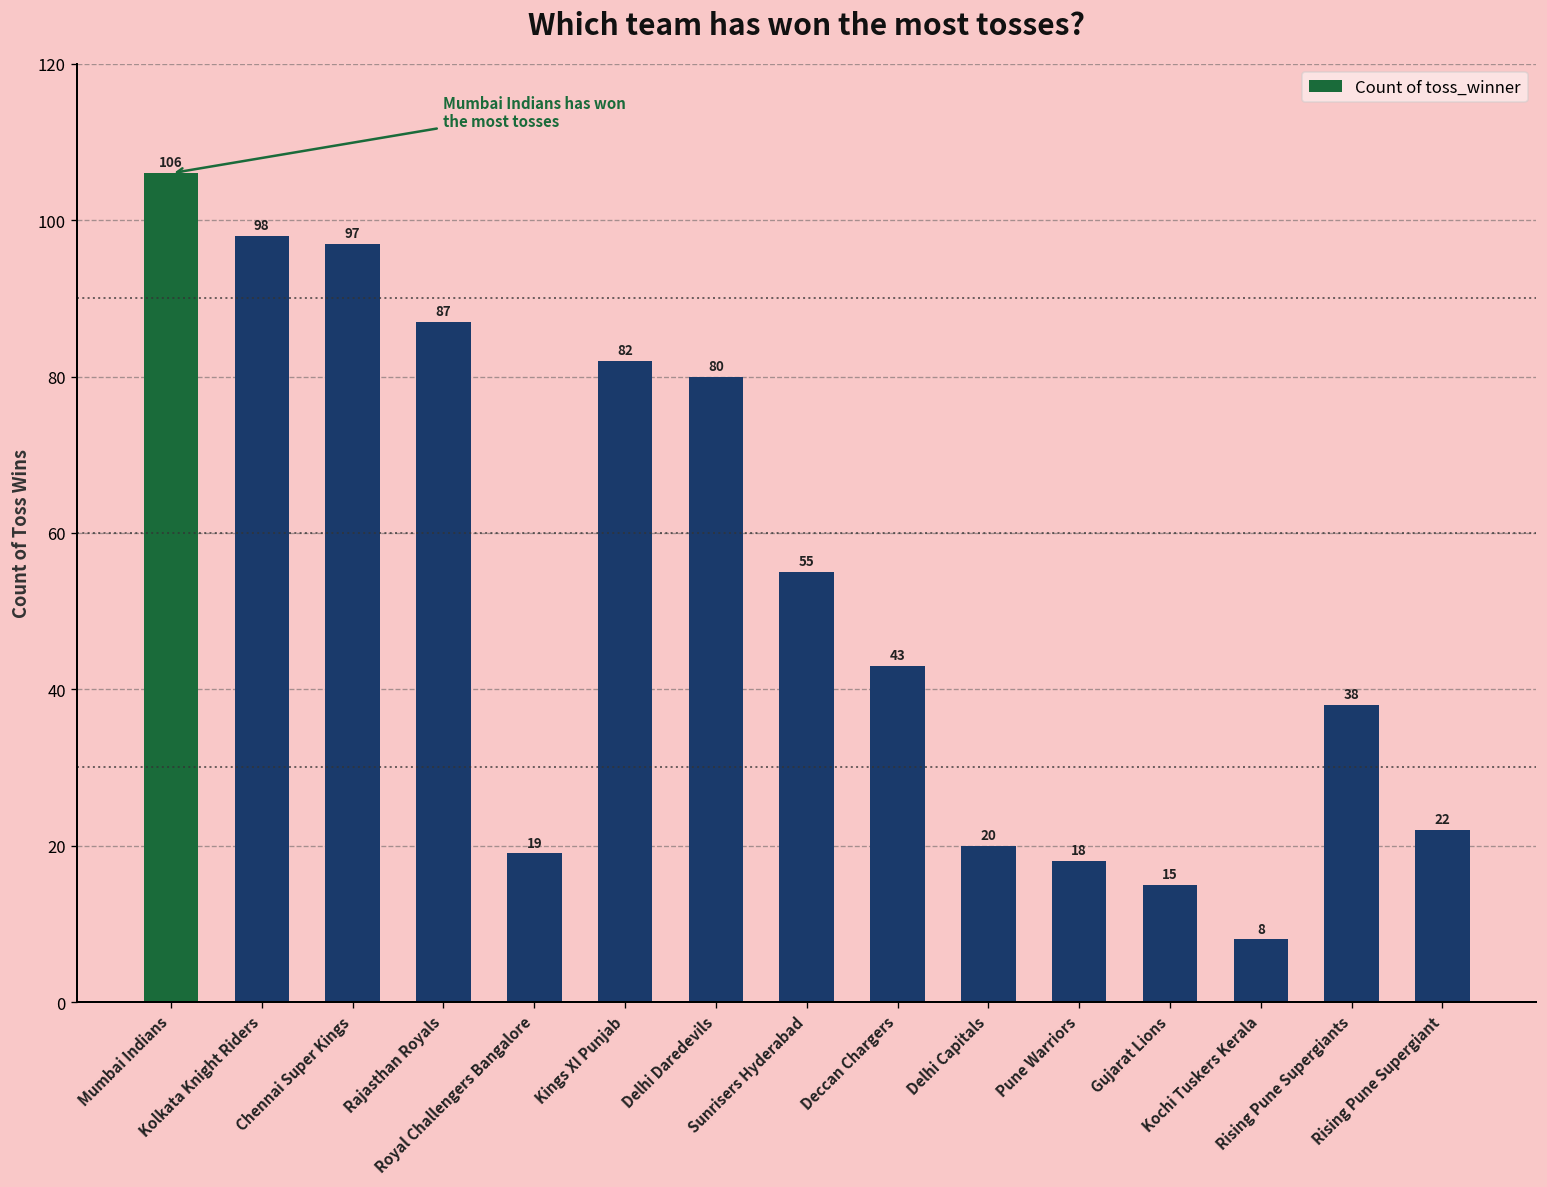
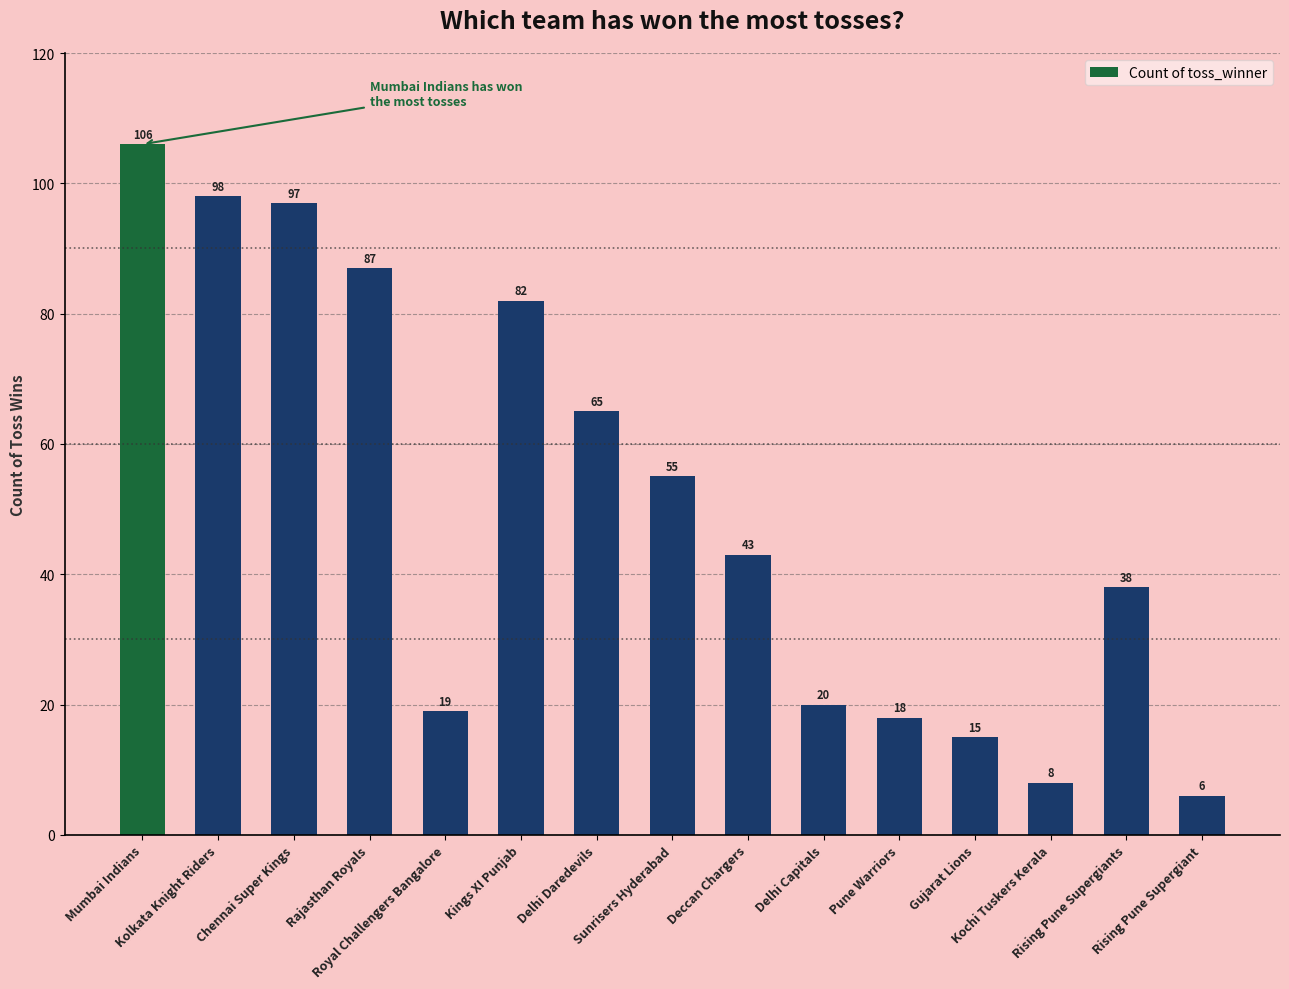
Delhi Daredevils: 80 -> 65
Rising Pune Supergiant: 22 -> 6
